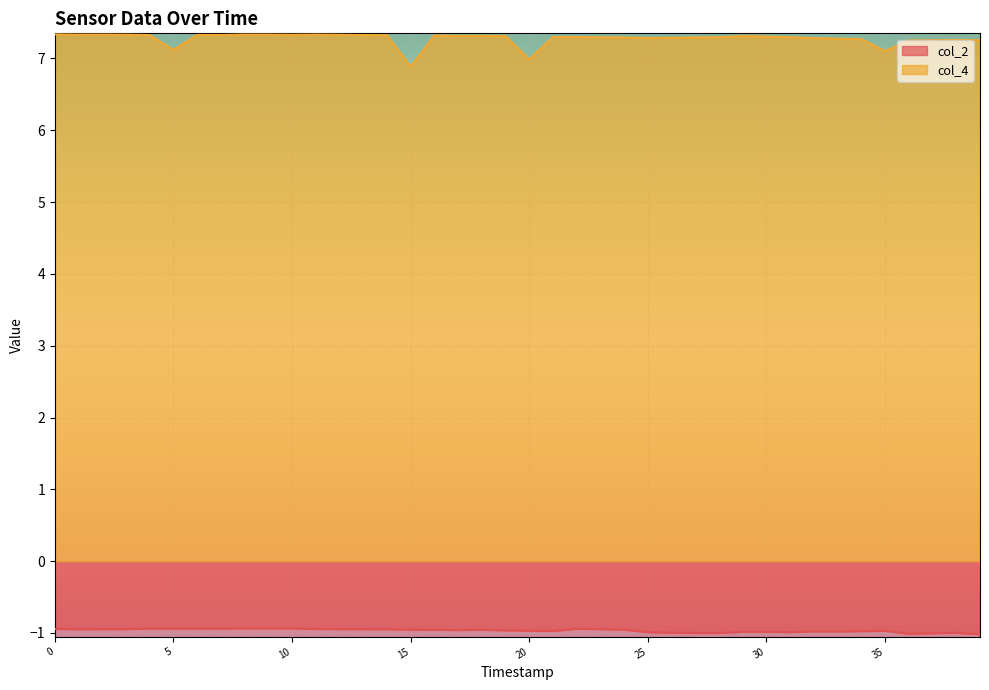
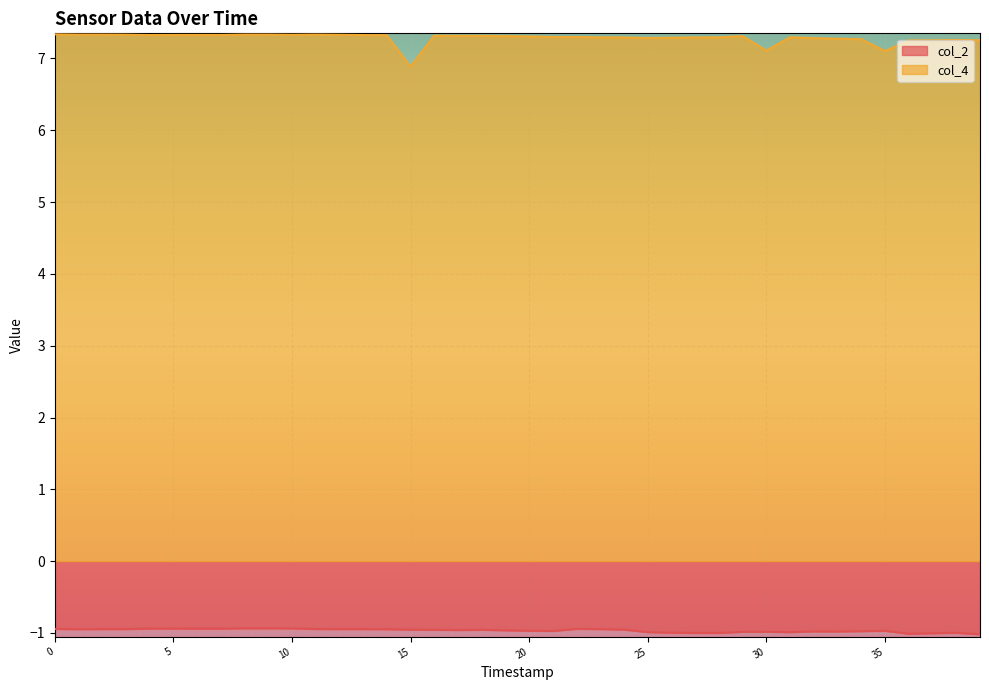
col_4, 5: 7.1 -> 7.3
col_4, 20: 7.0 -> 7.3
col_4, 30: 7.3 -> 7.1
